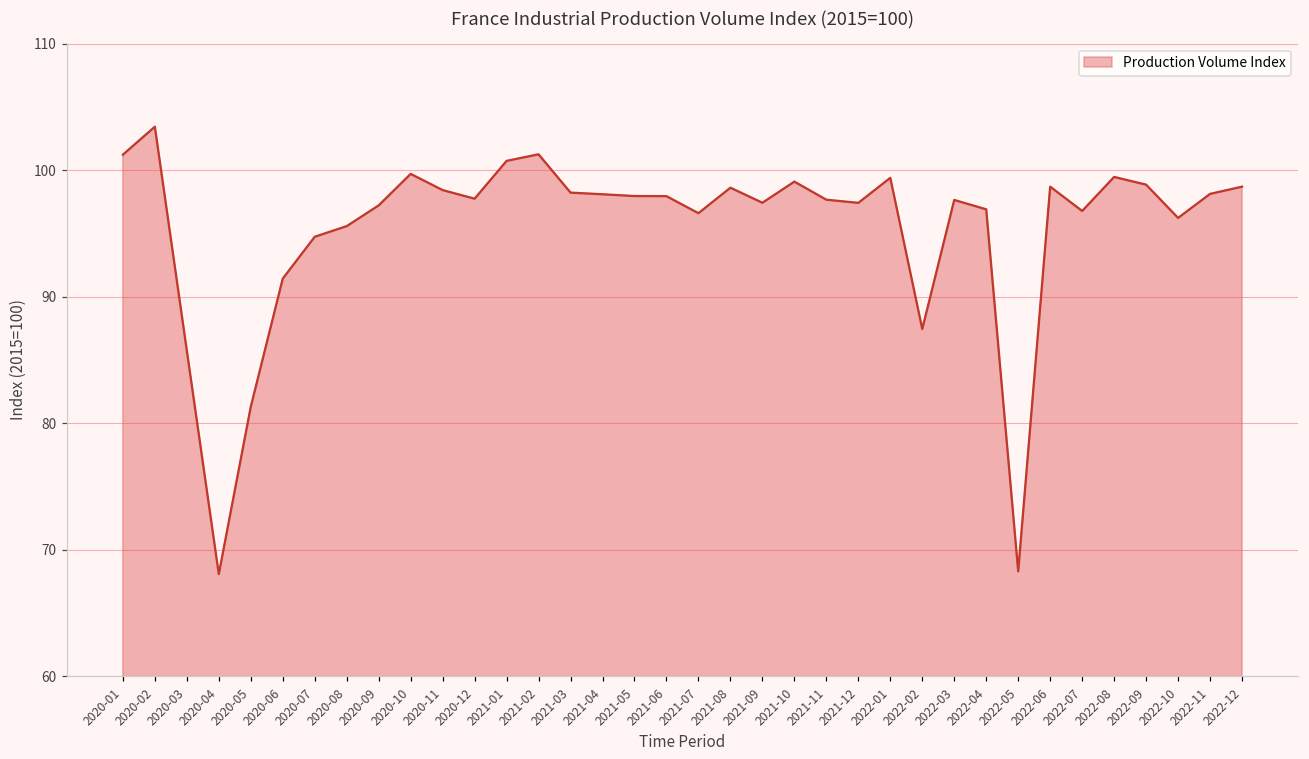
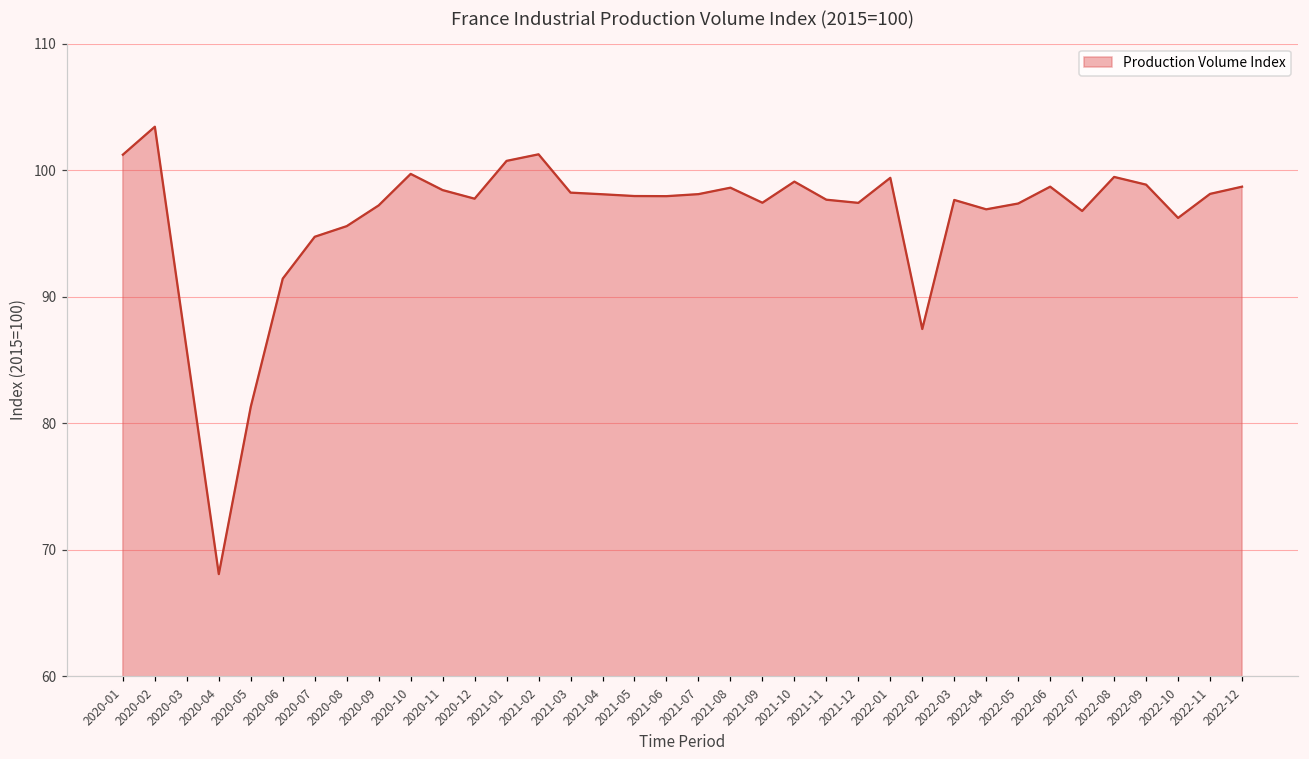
2021-07: 96.6 -> 98.1
2022-05: 68.3 -> 97.4
